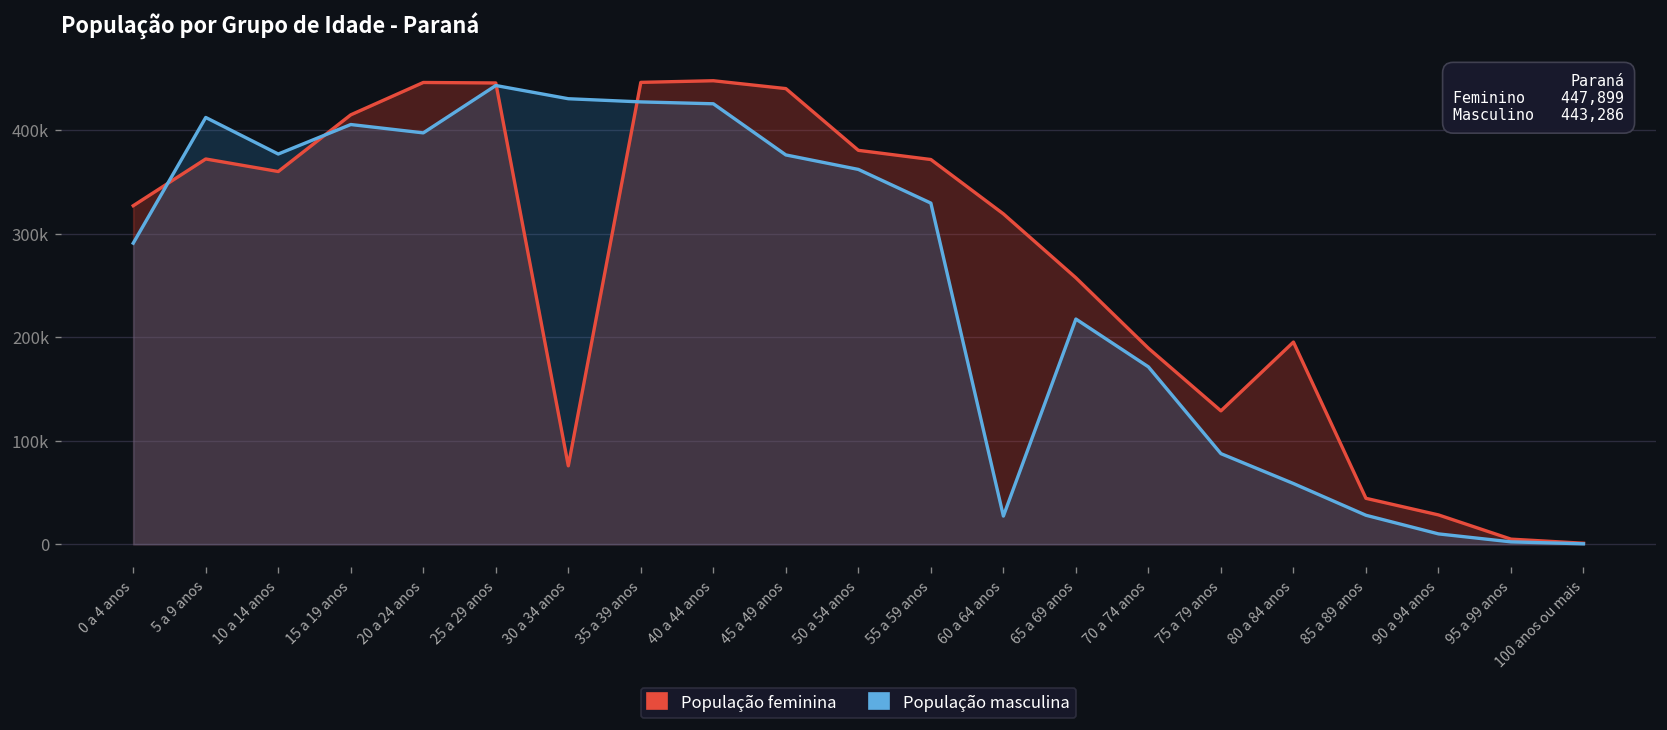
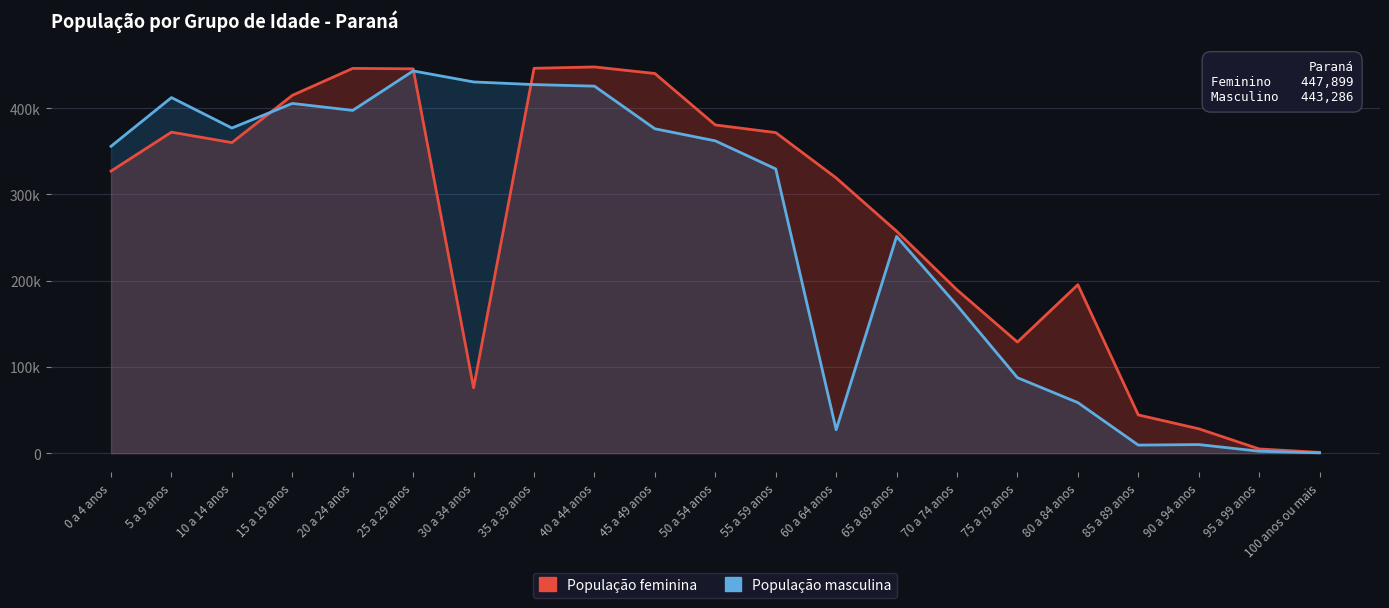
População masculina, 0 a 4 anos: 290000 -> 360000
População masculina, 65 a 69 anos: 220000 -> 250000
População masculina, 85 a 89 anos: 30000 -> 10000
